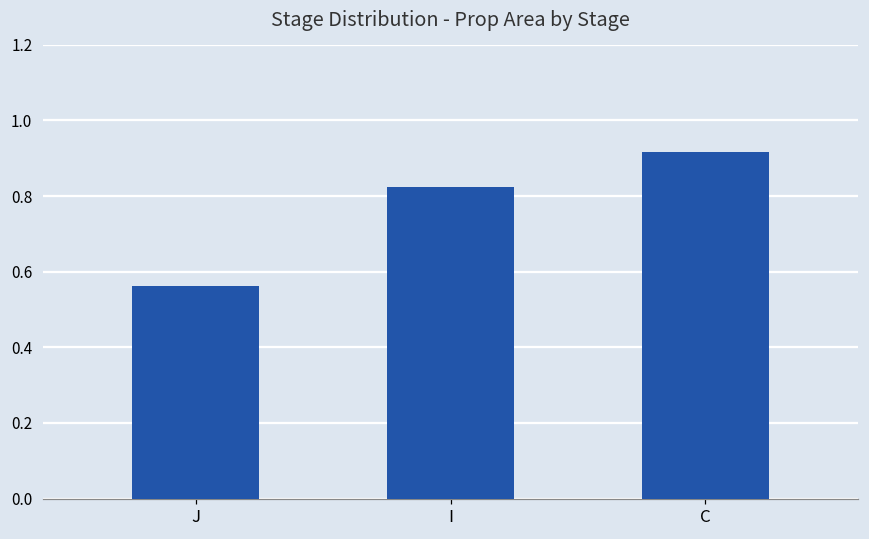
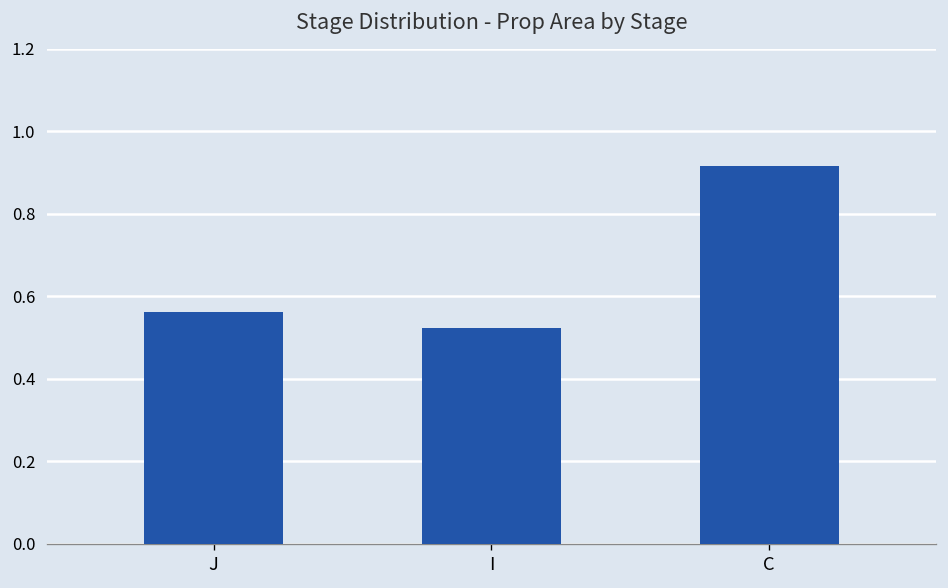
I: 0.83 -> 0.52
